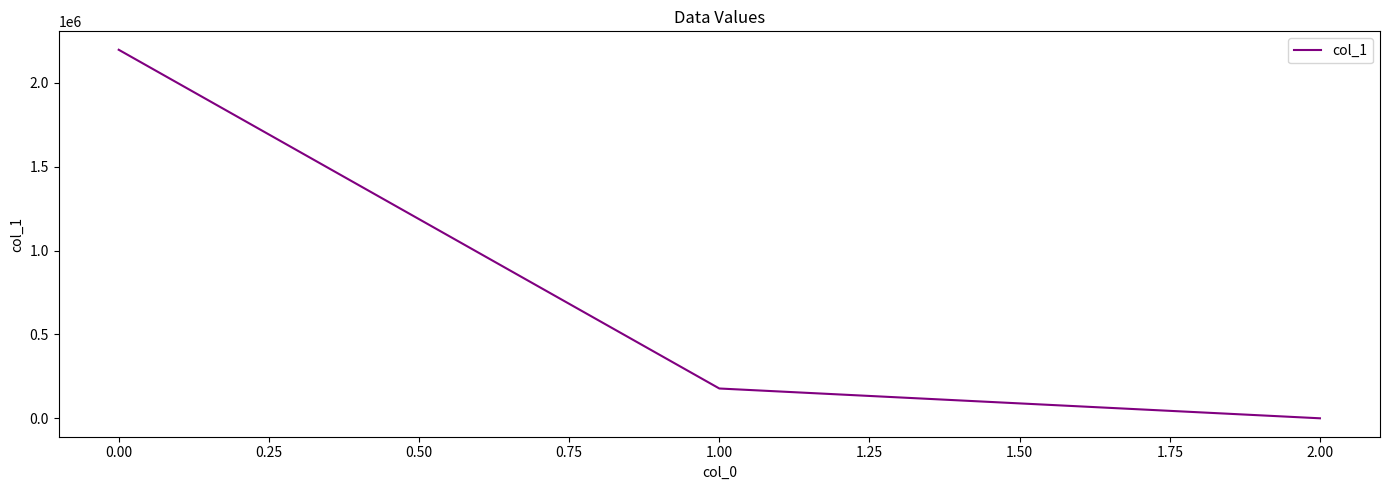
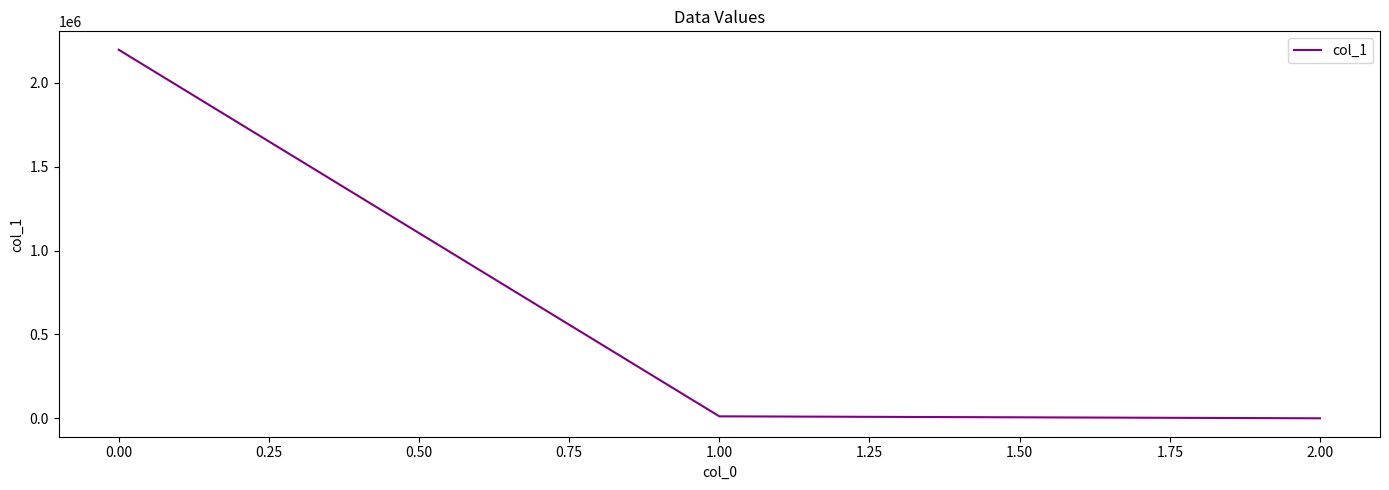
1.00: 180000 -> 10000
